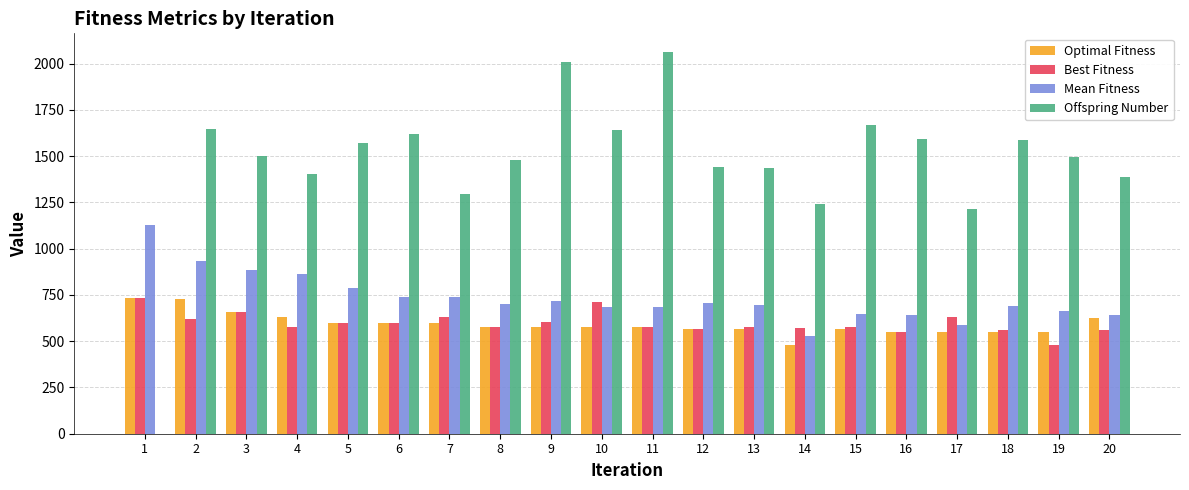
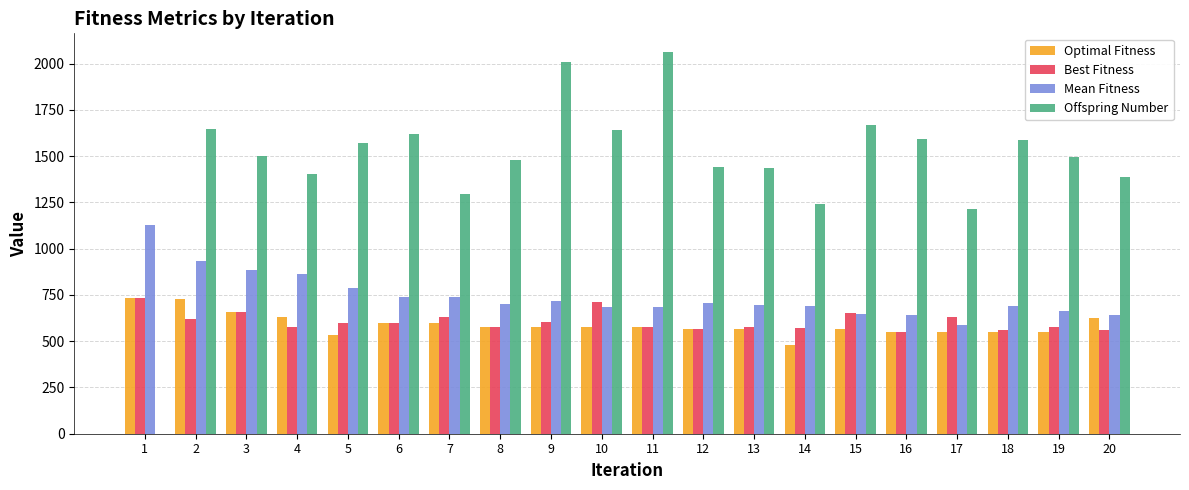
Optimal Fitness, 5: 600 -> 540
Mean Fitness, 14: 530 -> 690
Best Fitness, 15: 580 -> 650
Best Fitness, 19: 480 -> 580
